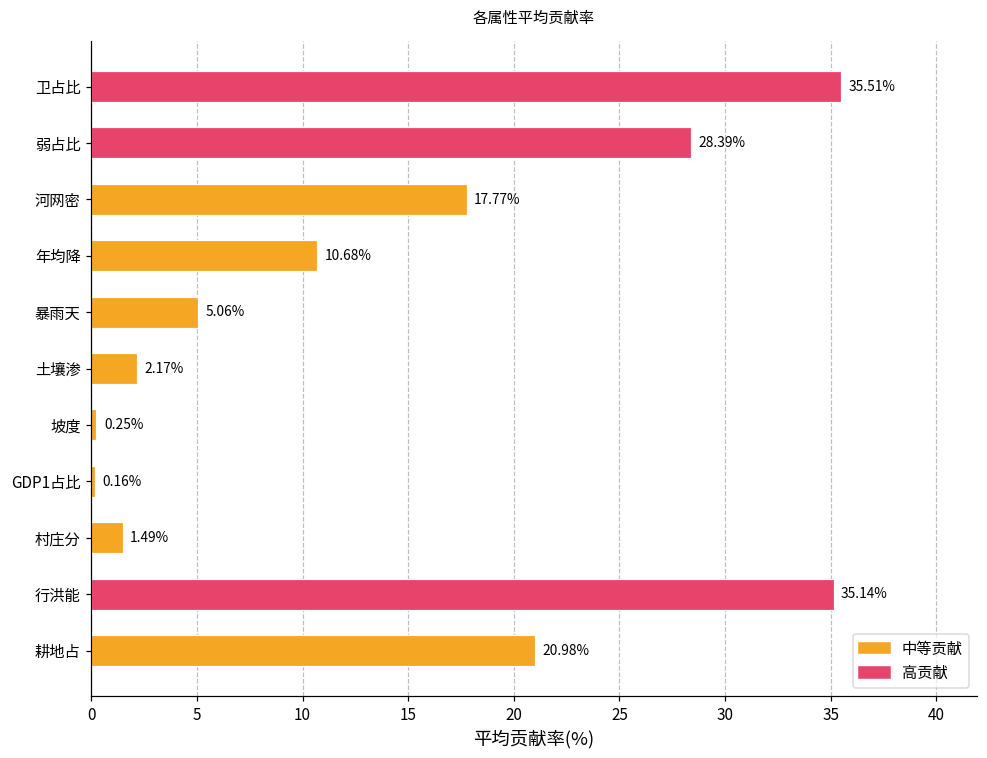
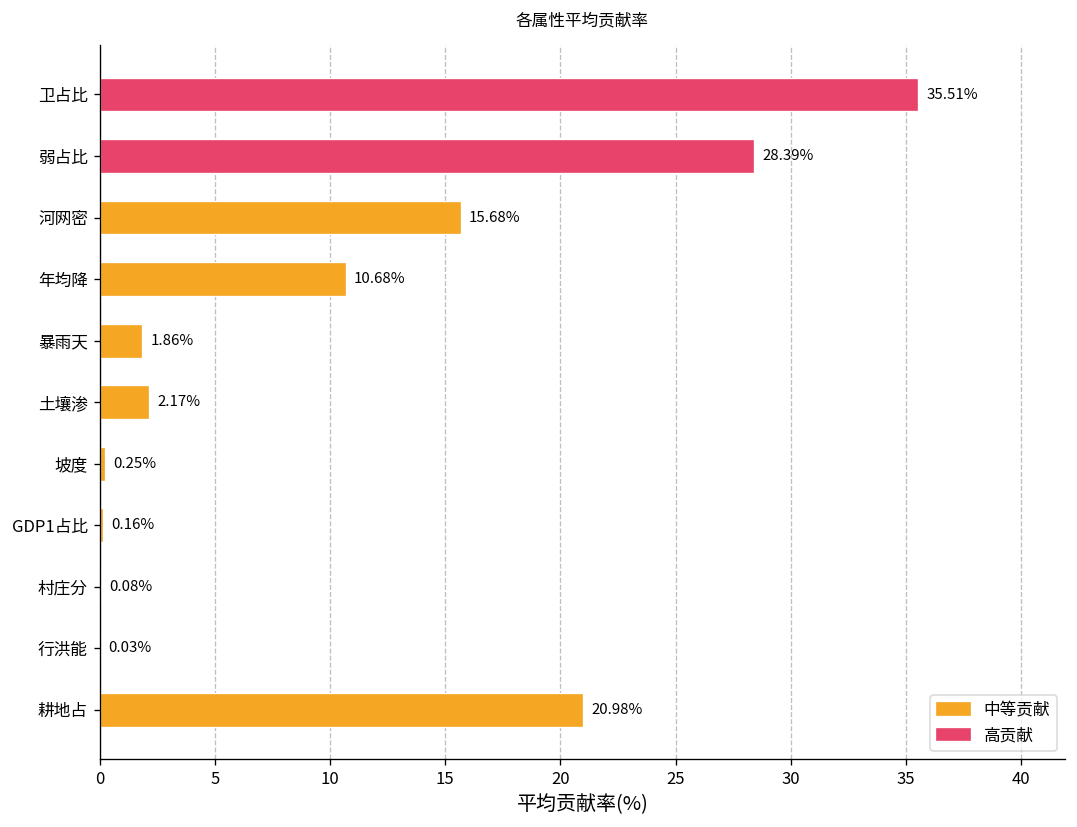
河网密: 17.77% -> 15.68%
暴雨天: 5.06% -> 1.86%
村庄分: 1.49% -> 0.08%
行洪能: 35.14% -> 0.03%
